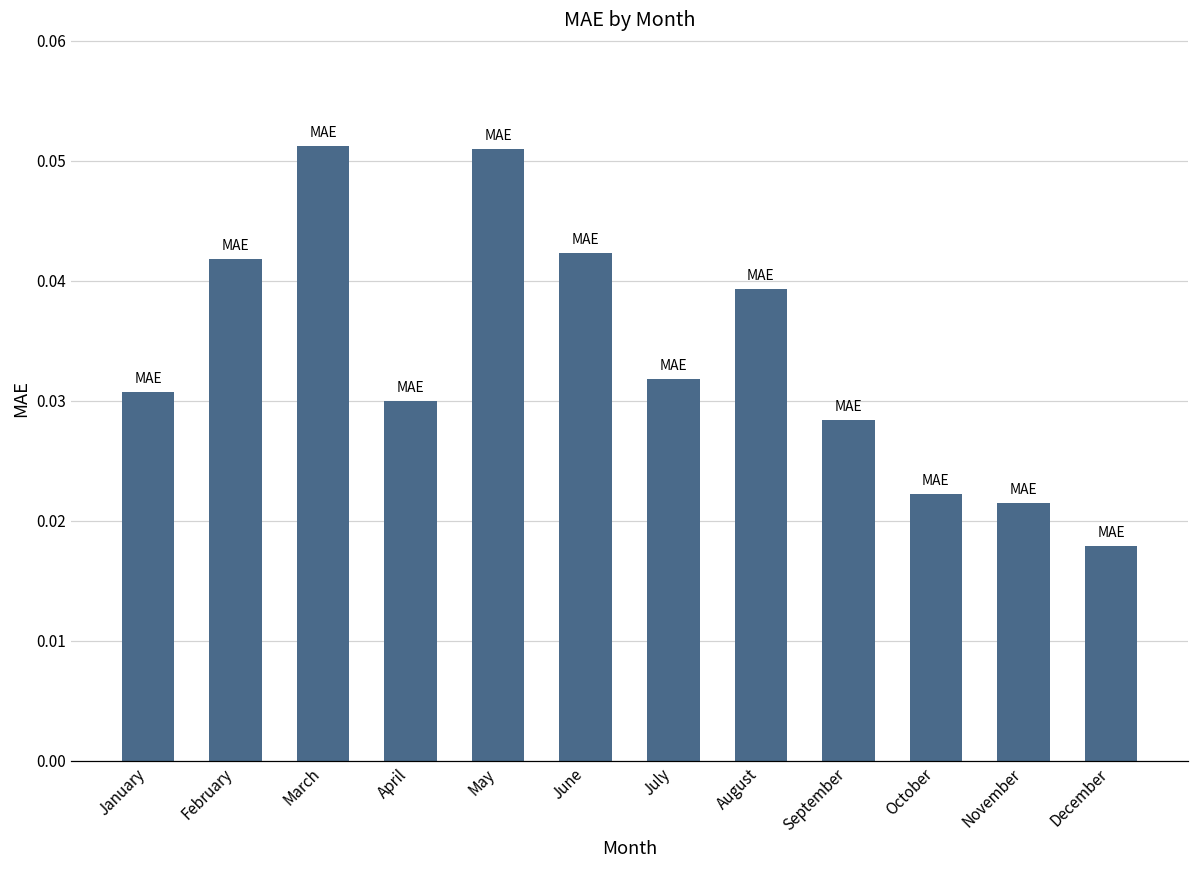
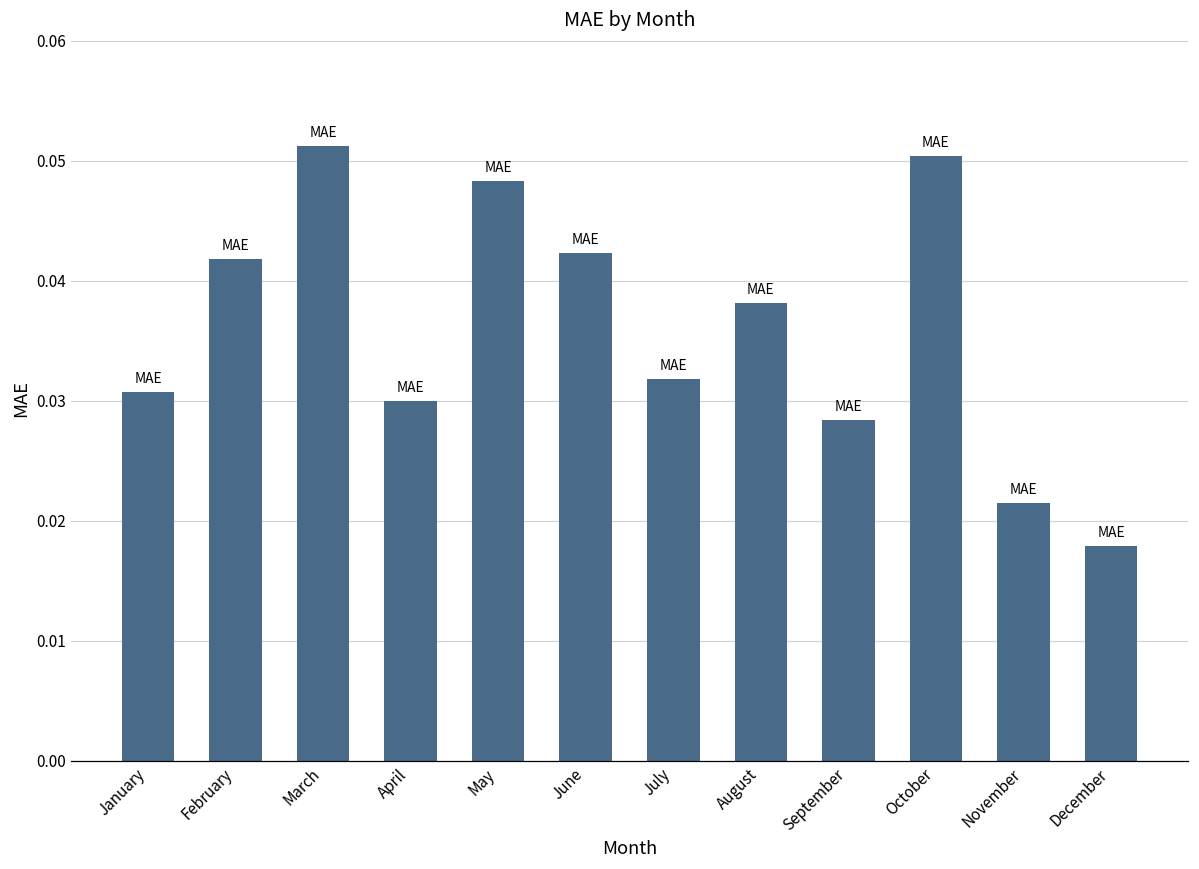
May: 0.0510 -> 0.0483
August: 0.0393 -> 0.0381
October: 0.0222 -> 0.0504
